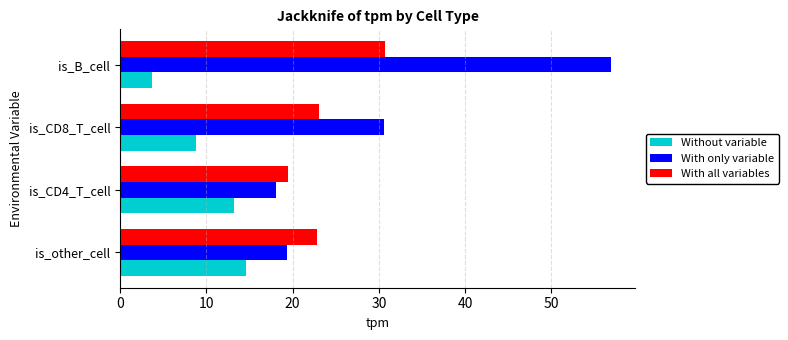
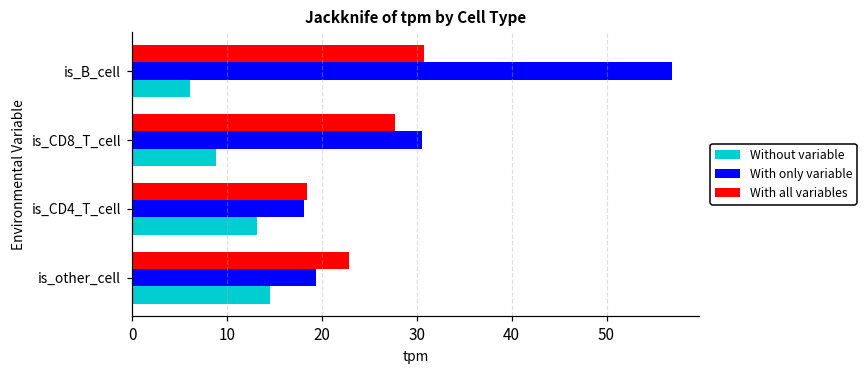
Without variable, is_B_cell: 4 -> 6
With all variables, is_CD8_T_cell: 23 -> 28
With all variables, is_CD4_T_cell: 19 -> 18
